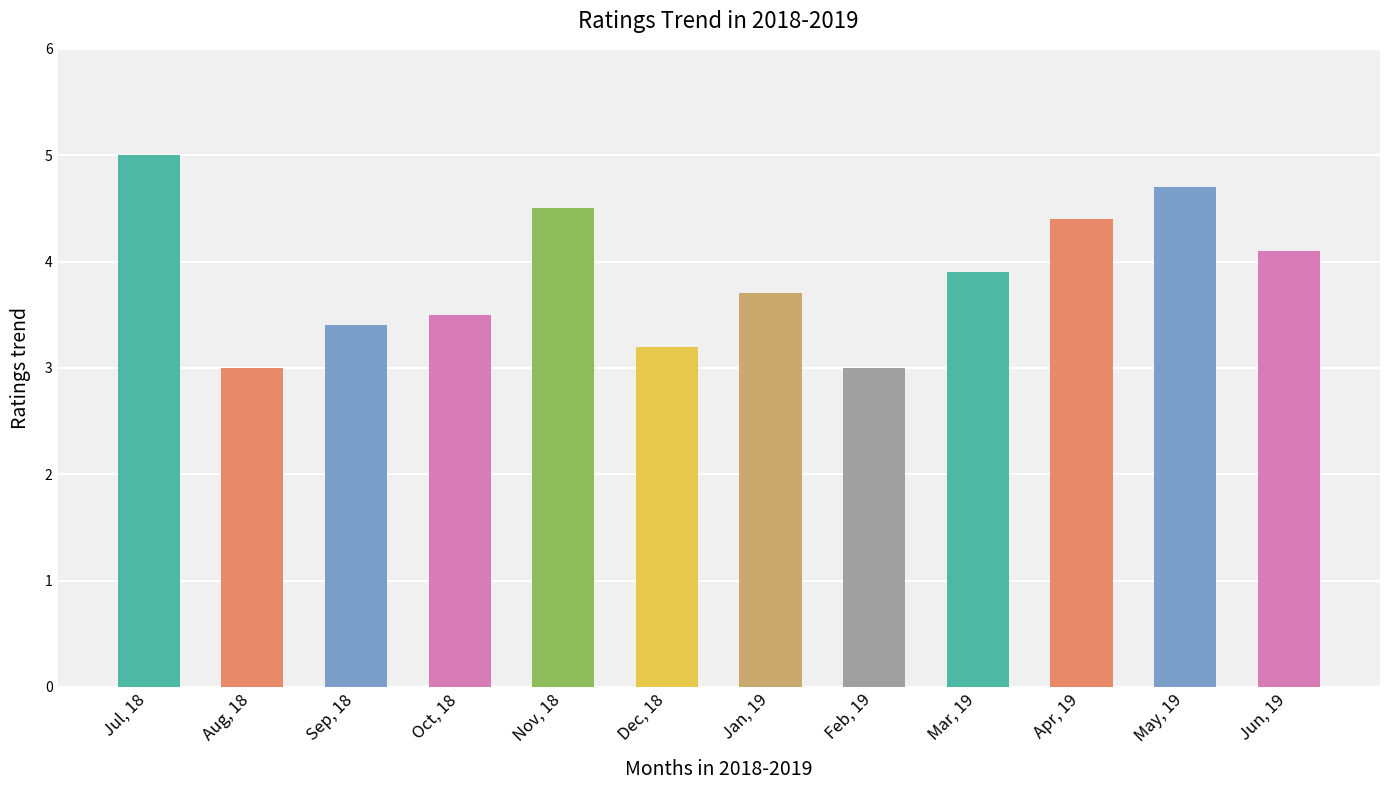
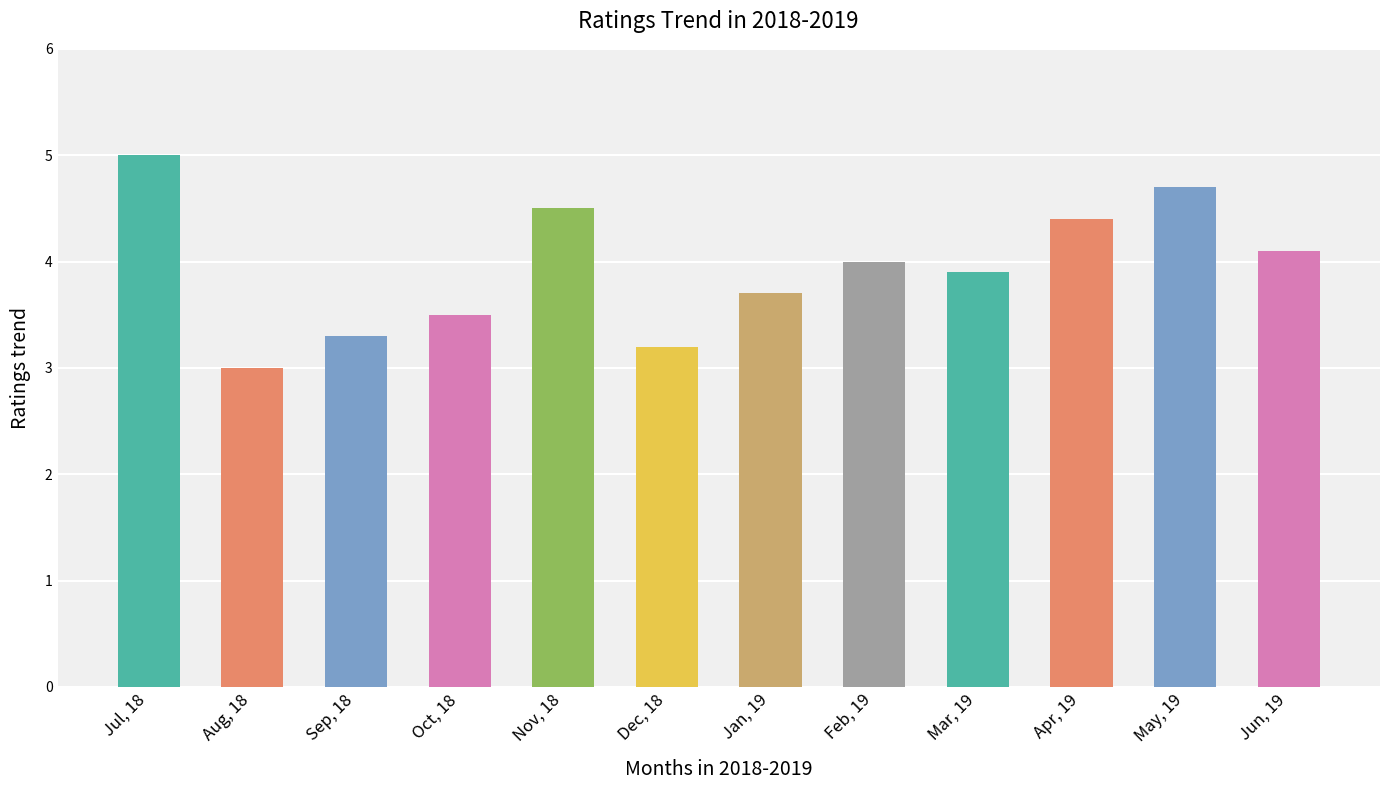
Sep, 18: 3.4 -> 3.3
Feb, 19: 3 -> 4
